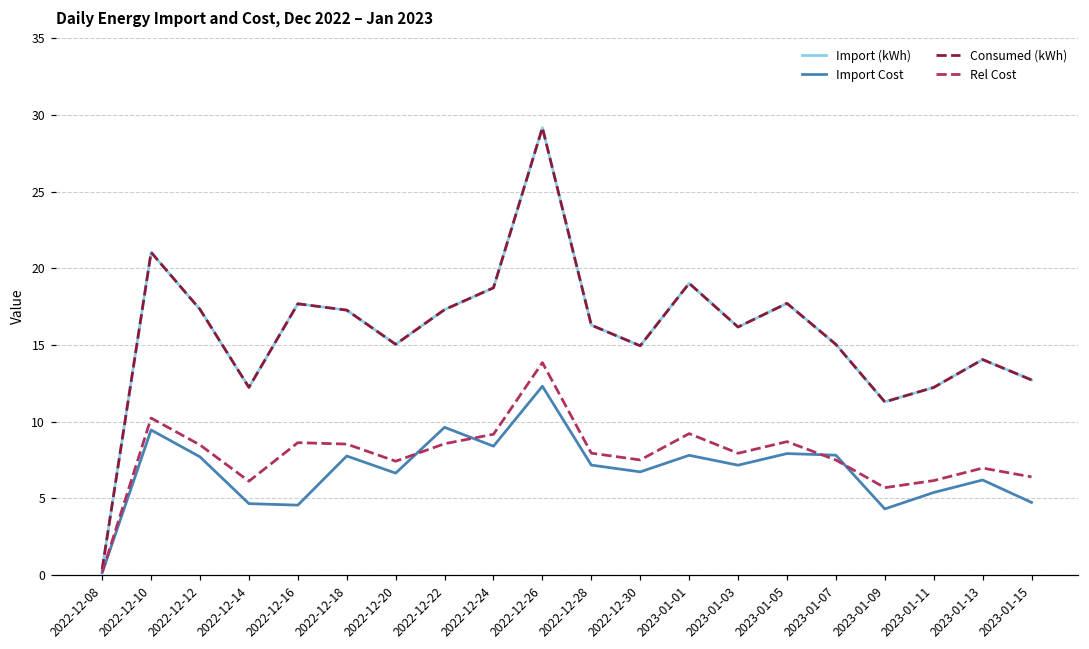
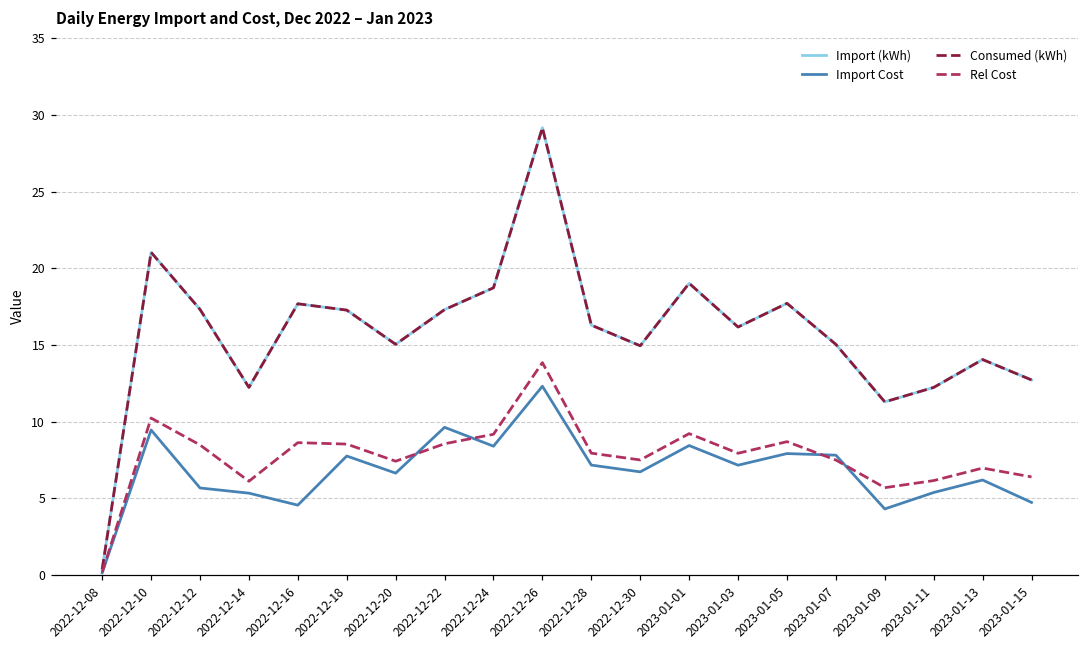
Import Cost, 2022-12-12: 7.7 -> 5.7
Import Cost, 2022-12-14: 4.6 -> 5.3
Import Cost, 2023-01-01: 7.8 -> 8.4
